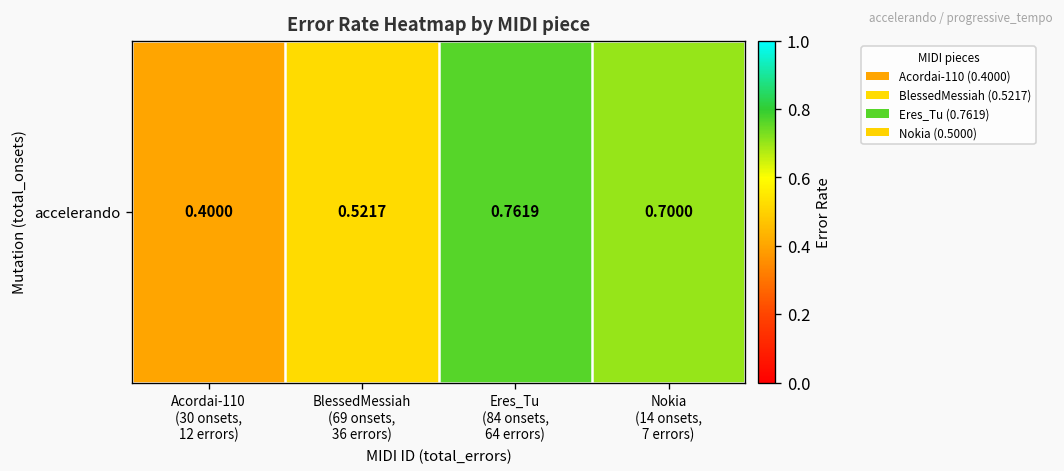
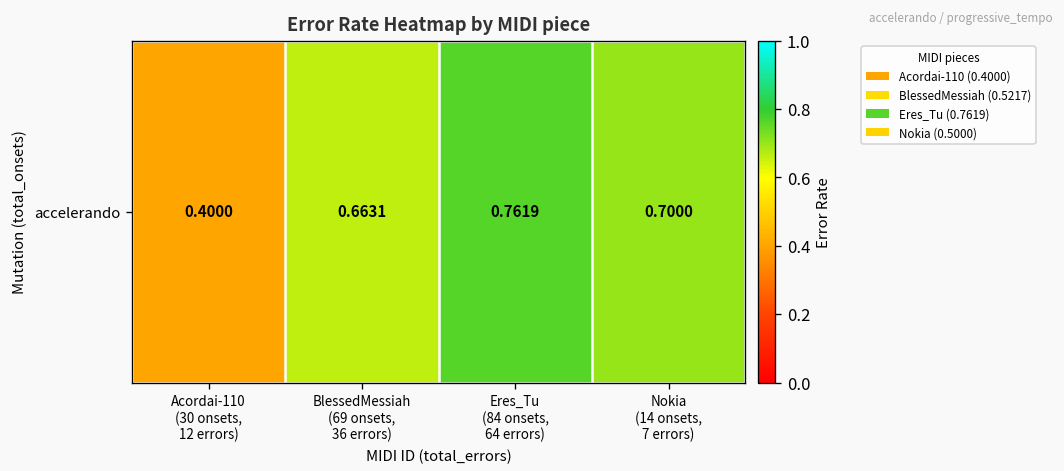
accelerando, BlessedMessiah (69 onsets, 36 errors): 0.5217 -> 0.6631
